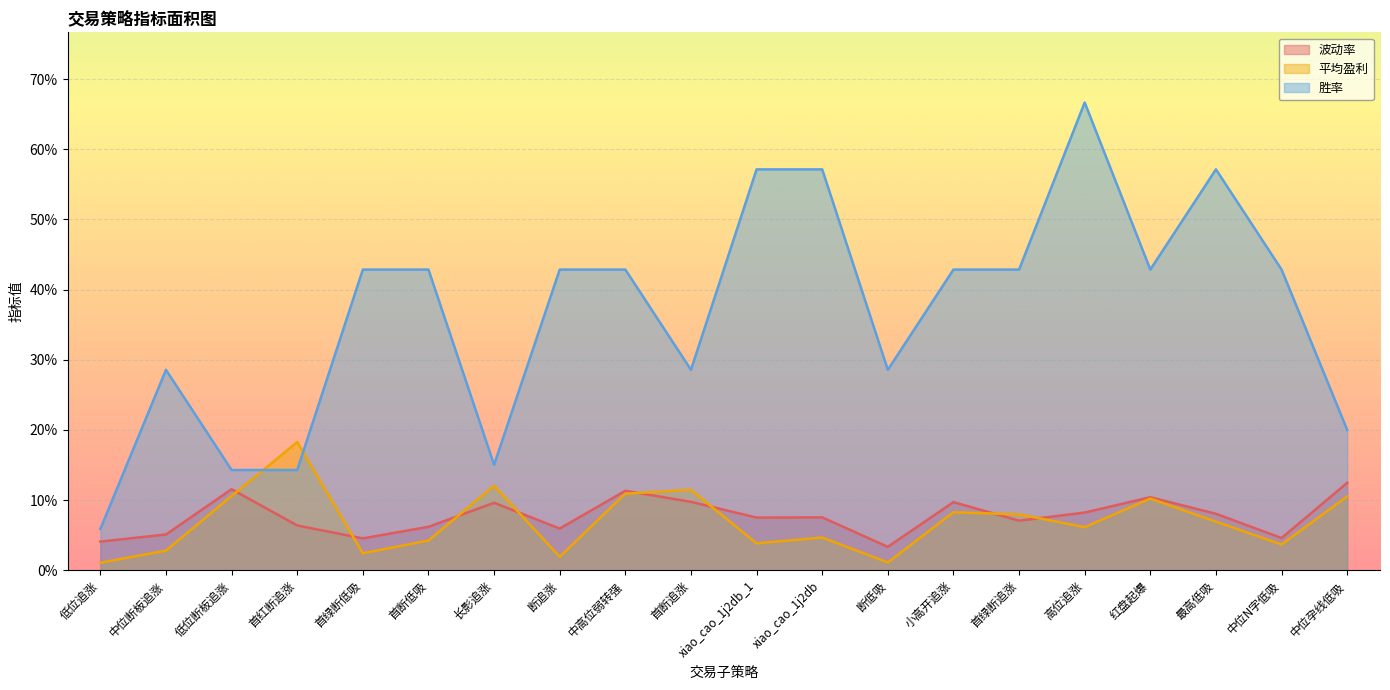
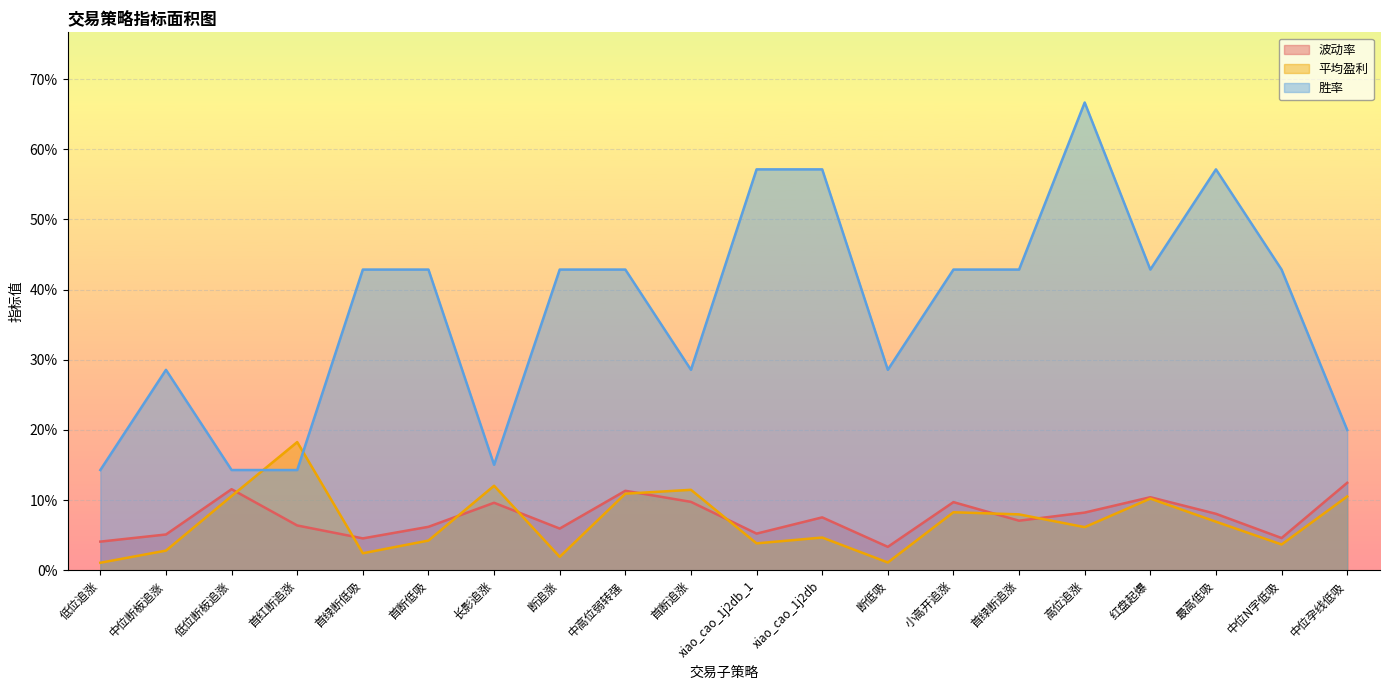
胜率, 低位追涨: 6% -> 14%
波动率, xiao_cao_1j2db_1: 8% -> 5%
